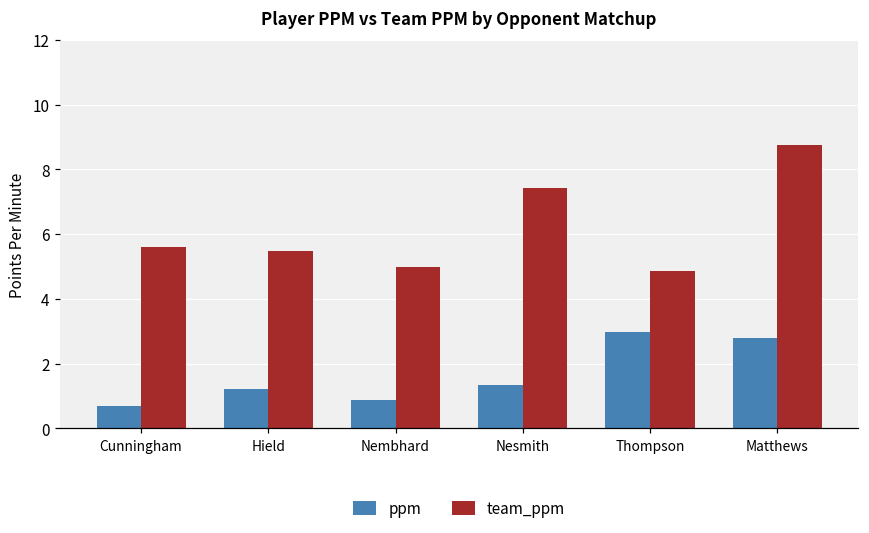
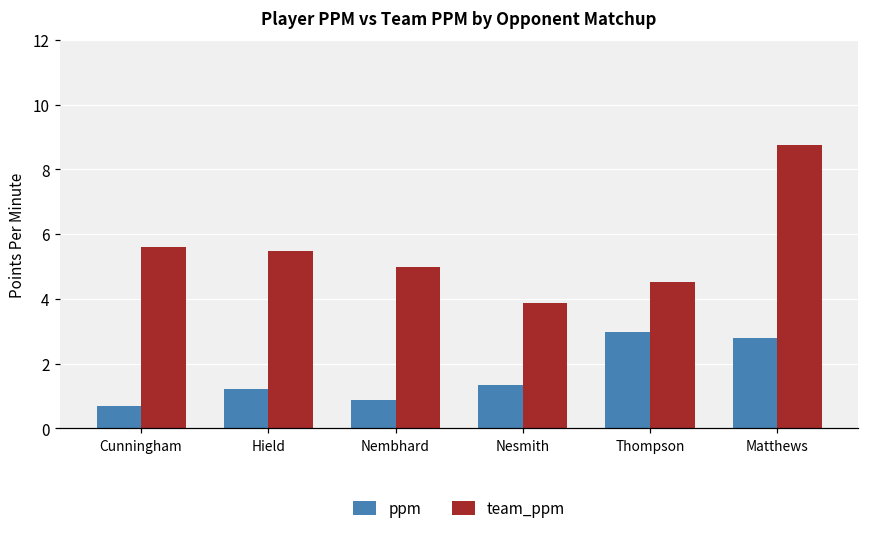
team_ppm, Nesmith: 7.4 -> 3.9
team_ppm, Thompson: 4.9 -> 4.5
